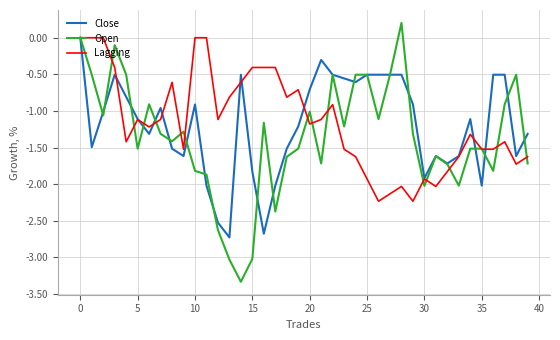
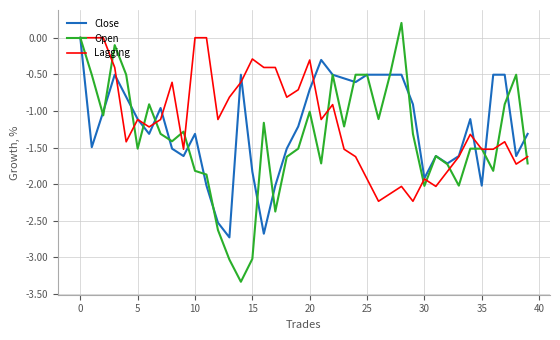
Close, 10: -0.9 -> -1.3
Lagging, 15: -0.4 -> -0.3
Lagging, 20: -1.2 -> -0.3
